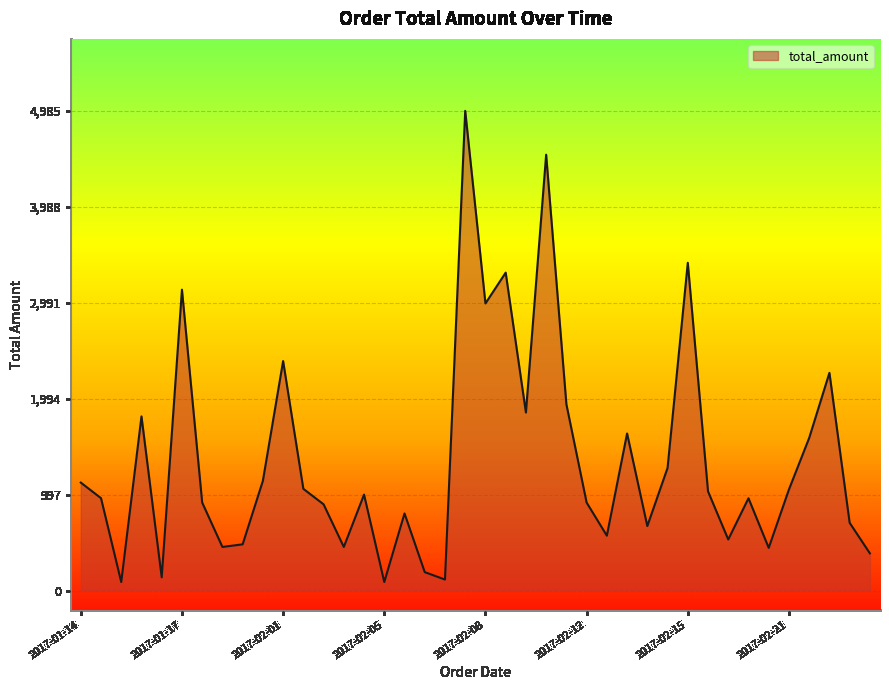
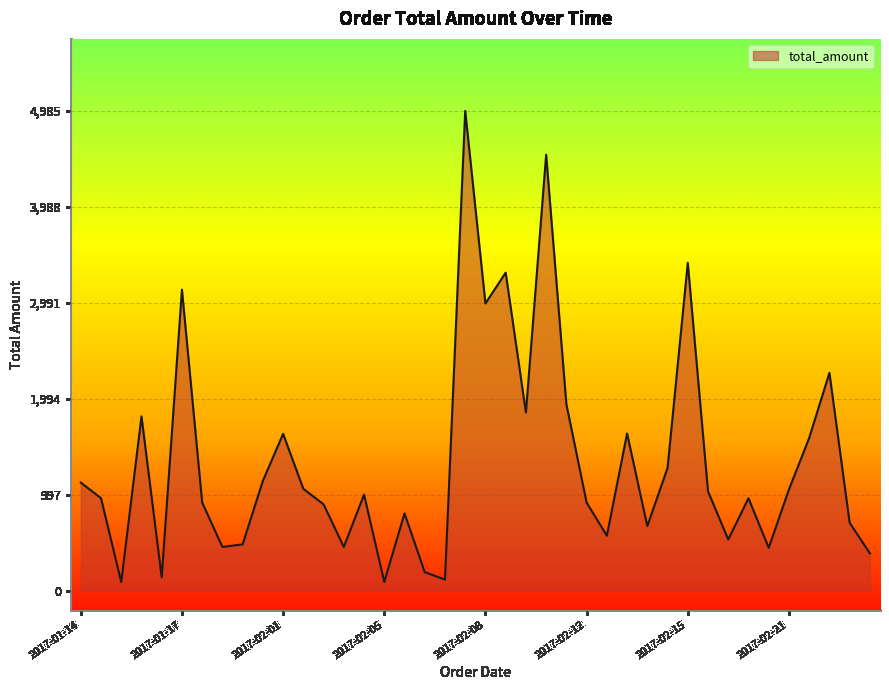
2017-02-01: 2,400 -> 1,600
